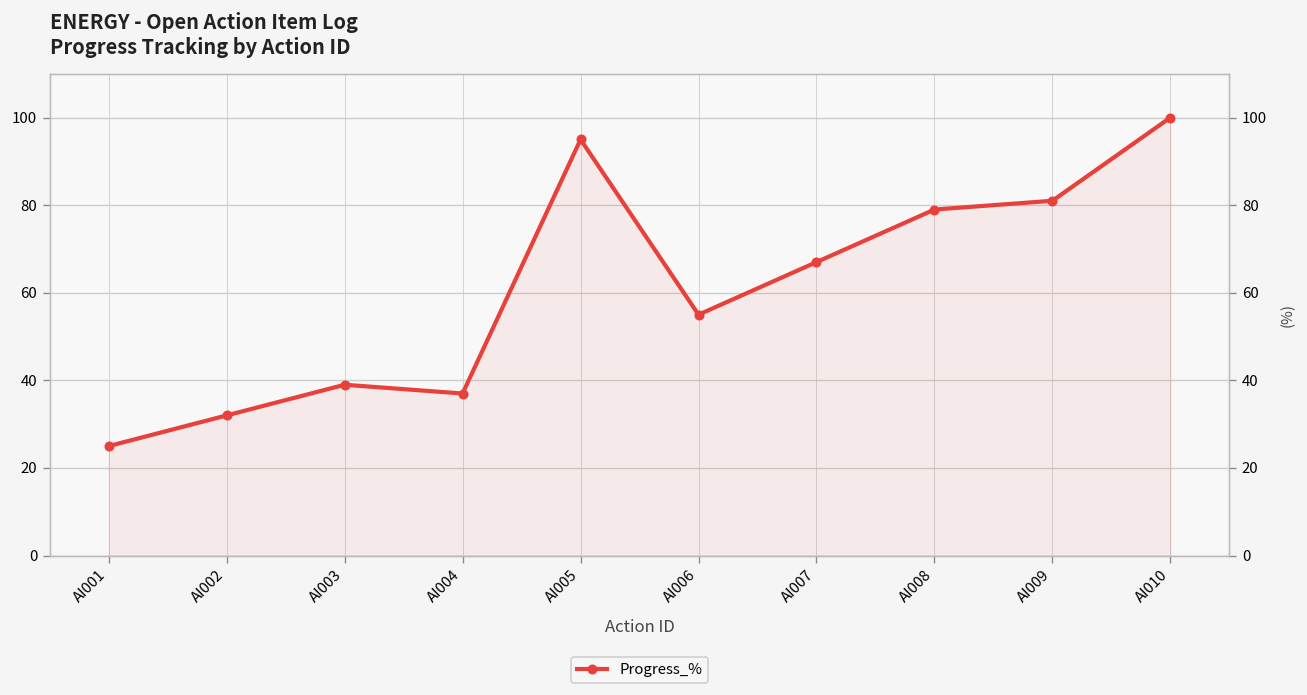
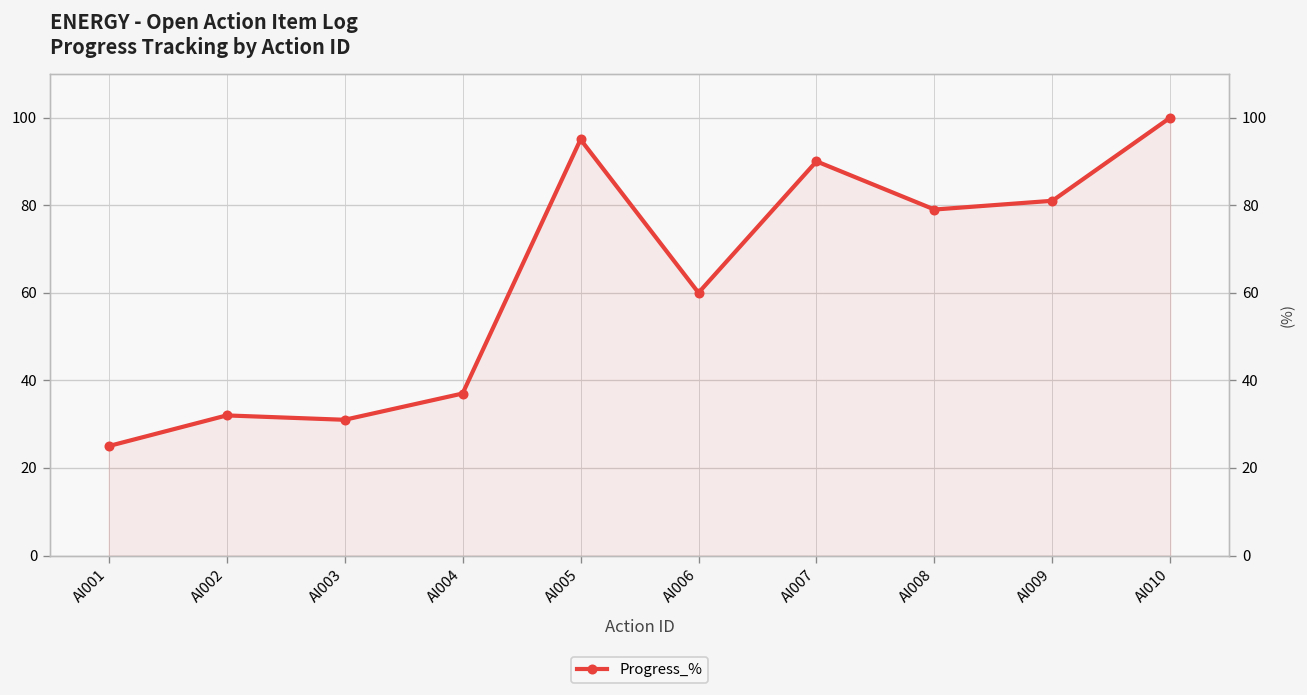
AI003: 39 -> 31
AI006: 55 -> 60
AI007: 67 -> 90
